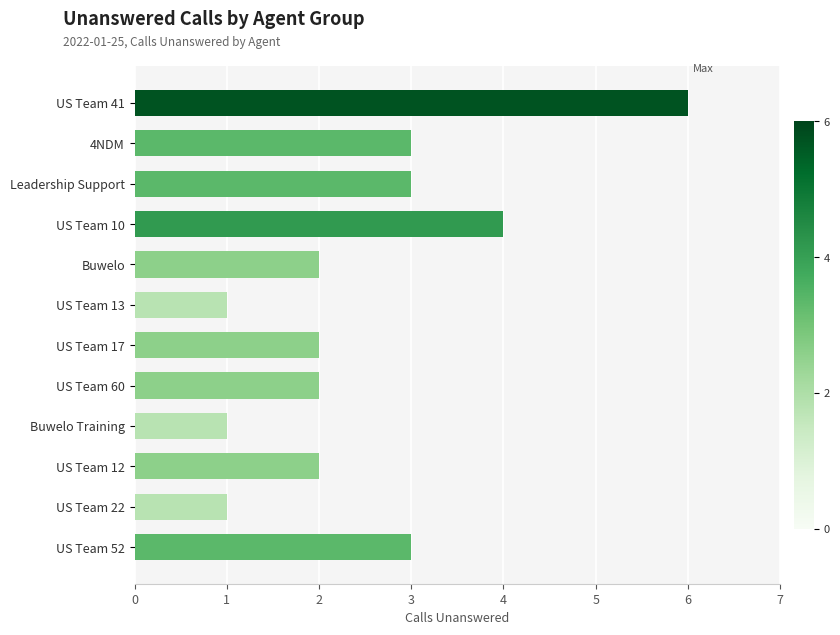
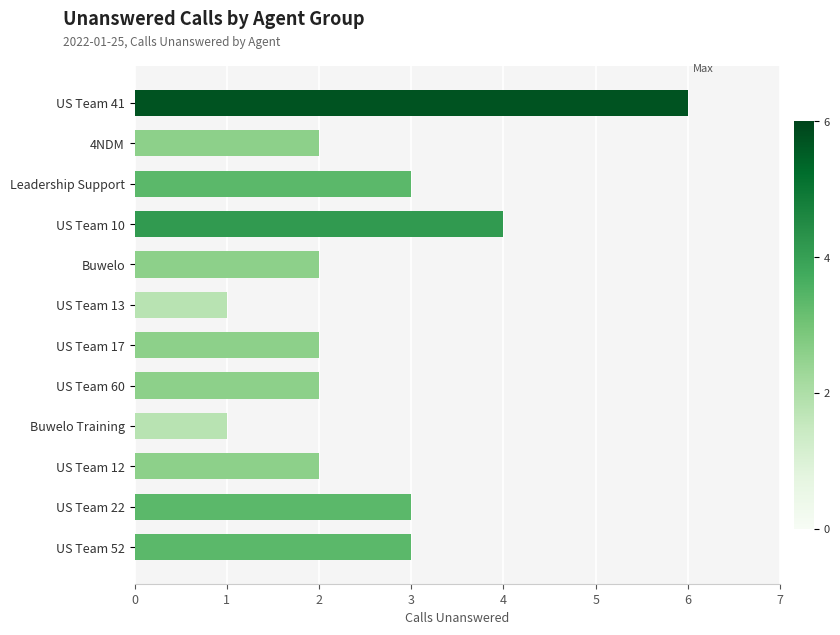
4NDM: 3 -> 2
US Team 22: 1 -> 3
